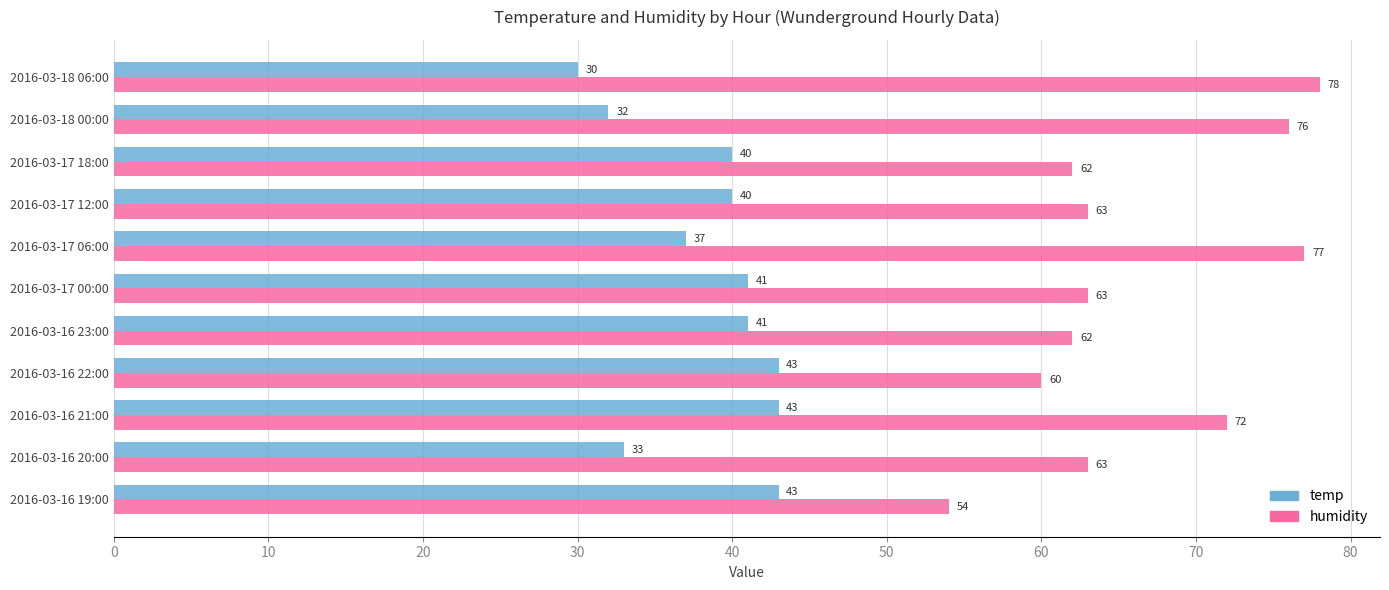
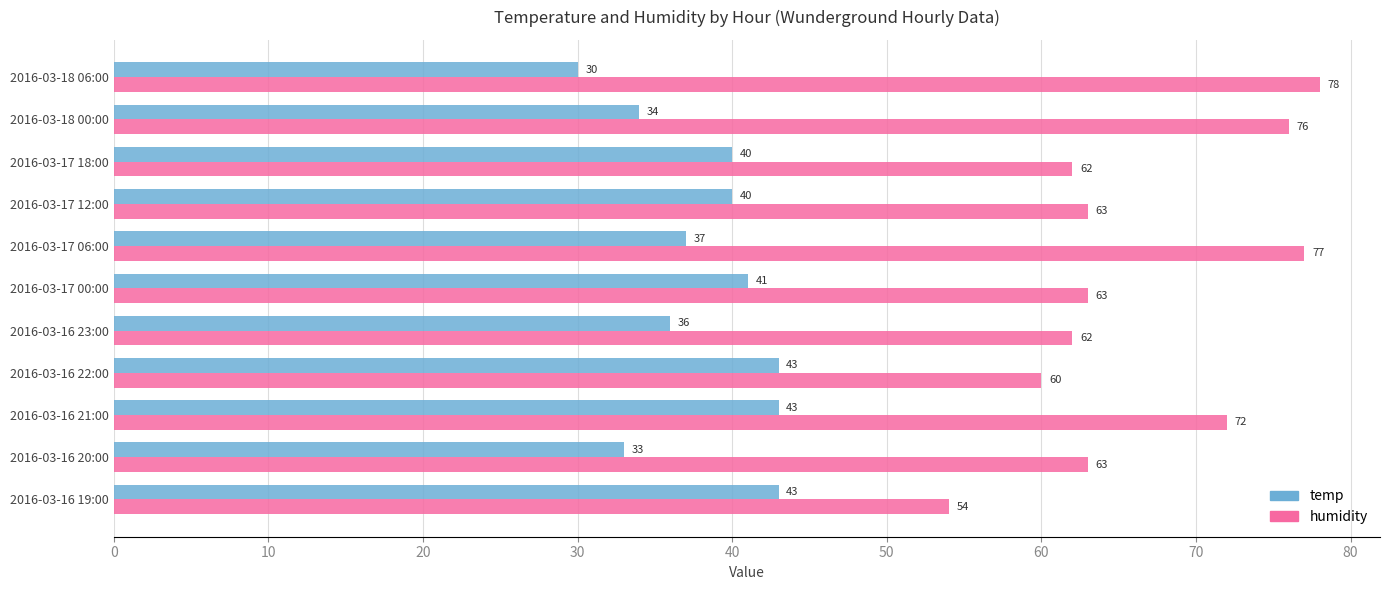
temp, 2016-03-18 00:00: 32 -> 34
temp, 2016-03-16 23:00: 41 -> 36
